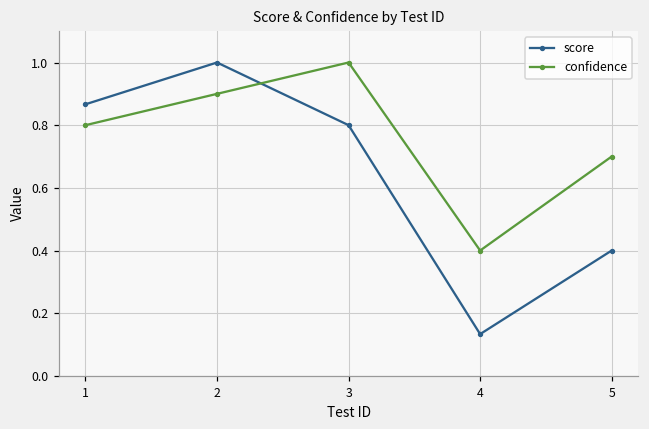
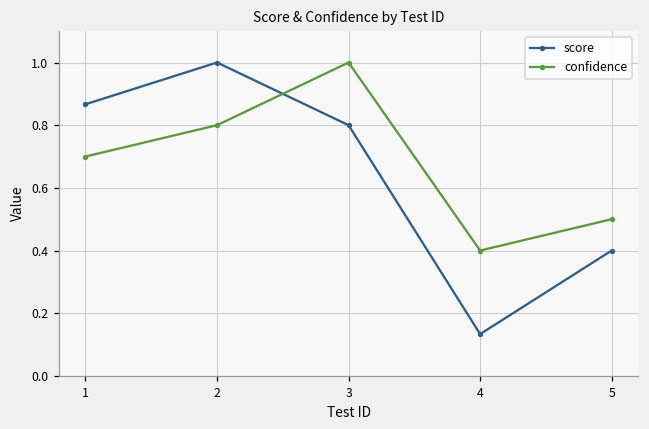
confidence, 1: 0.8 -> 0.7
confidence, 2: 0.9 -> 0.8
confidence, 5: 0.7 -> 0.5
